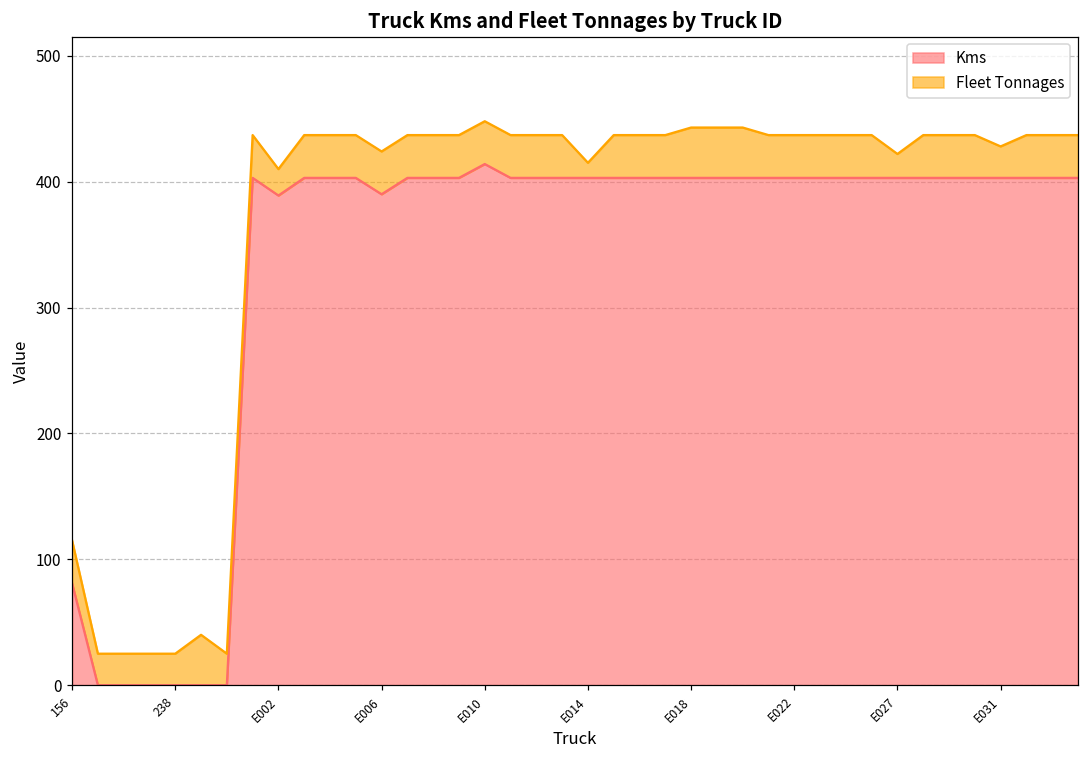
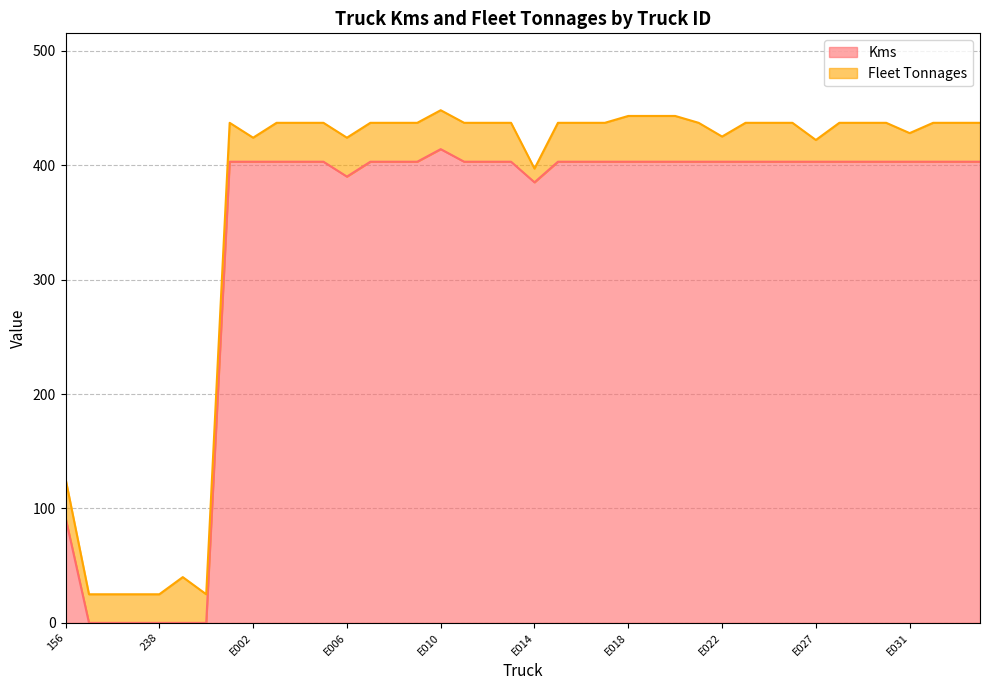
Kms, 156: 81 -> 92
Kms, E002: 389 -> 403
Kms, E014: 403 -> 385
Fleet Tonnages, E022: 34 -> 22
